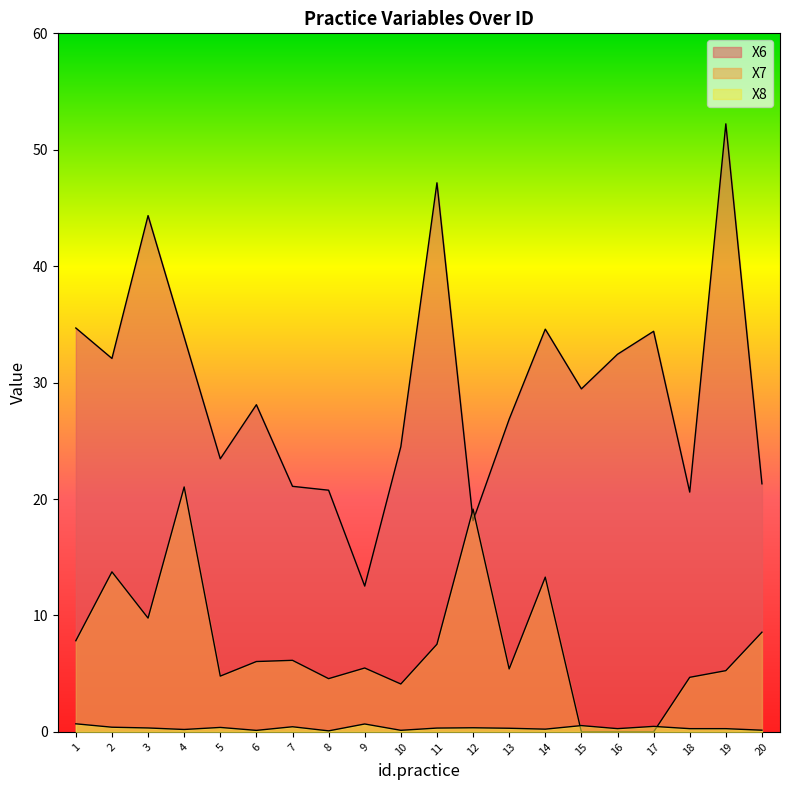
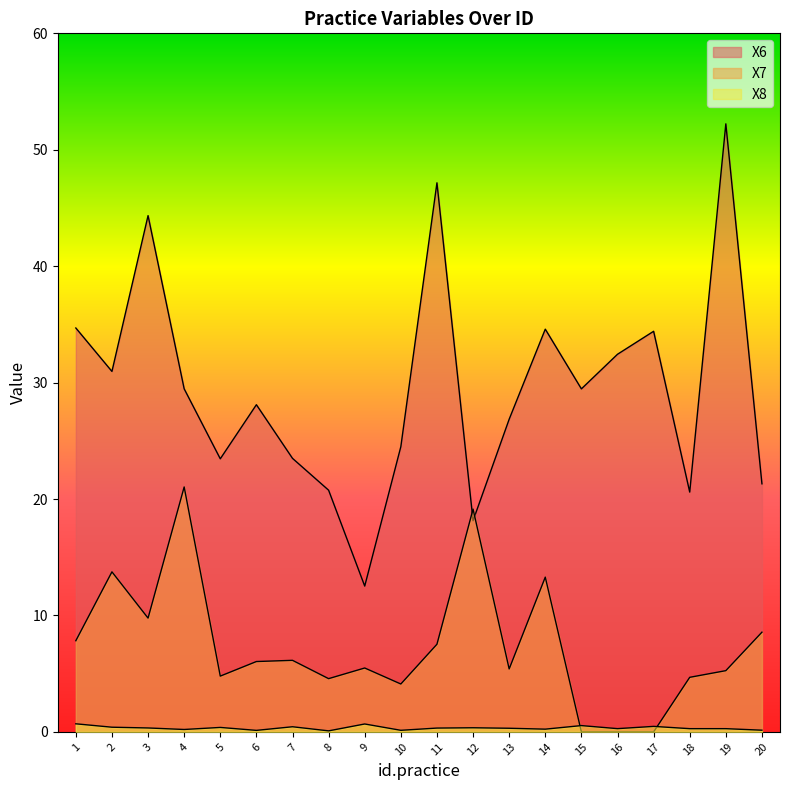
X6, 2: 32.1 -> 31.0
X6, 4: 33.9 -> 29.5
X6, 7: 21.1 -> 23.5
